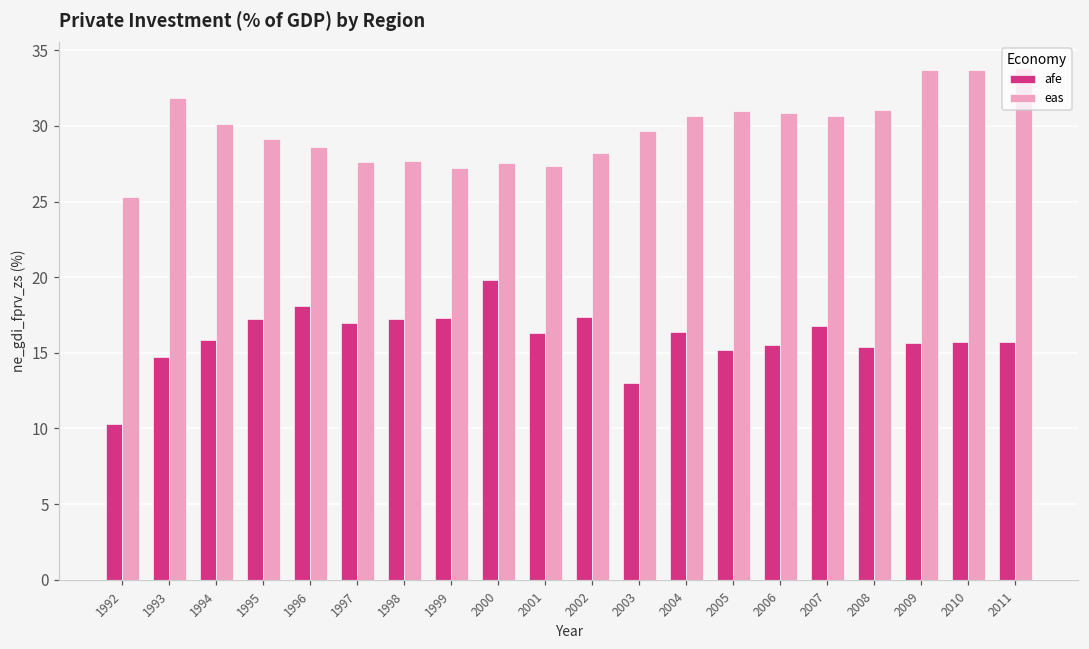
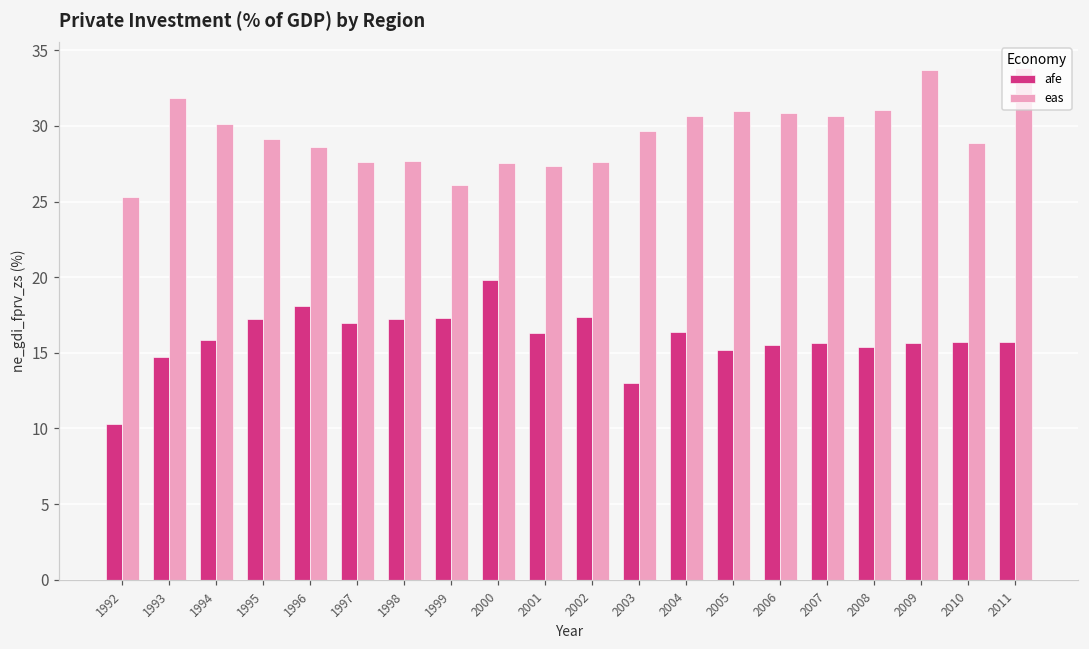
eas, 1999: 27.2 -> 26.1
eas, 2002: 28.2 -> 27.6
afe, 2007: 16.8 -> 15.7
eas, 2010: 33.7 -> 28.9
